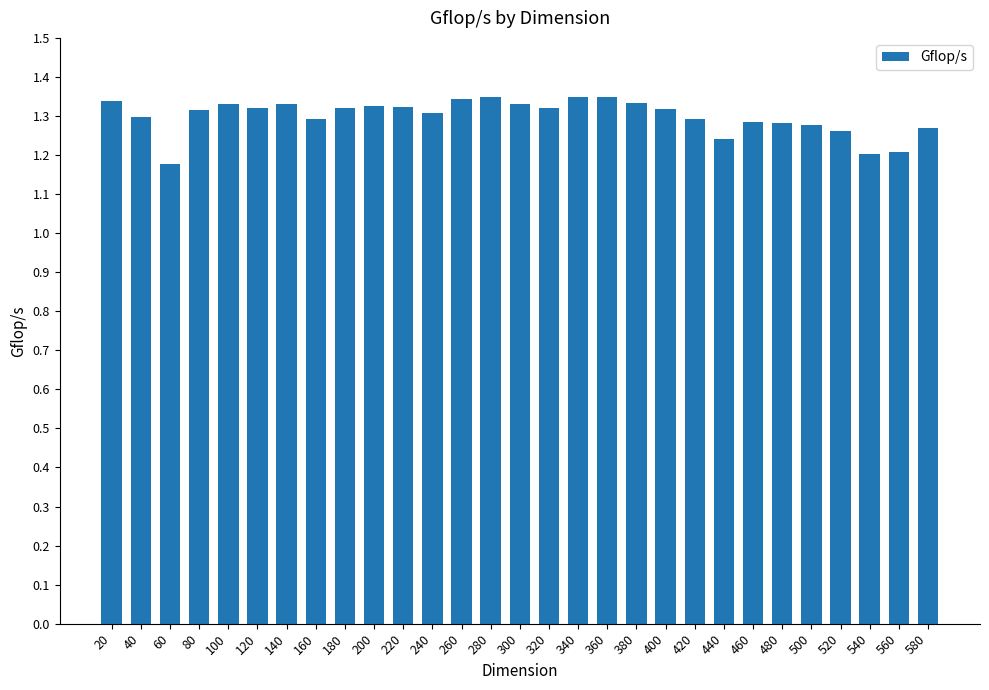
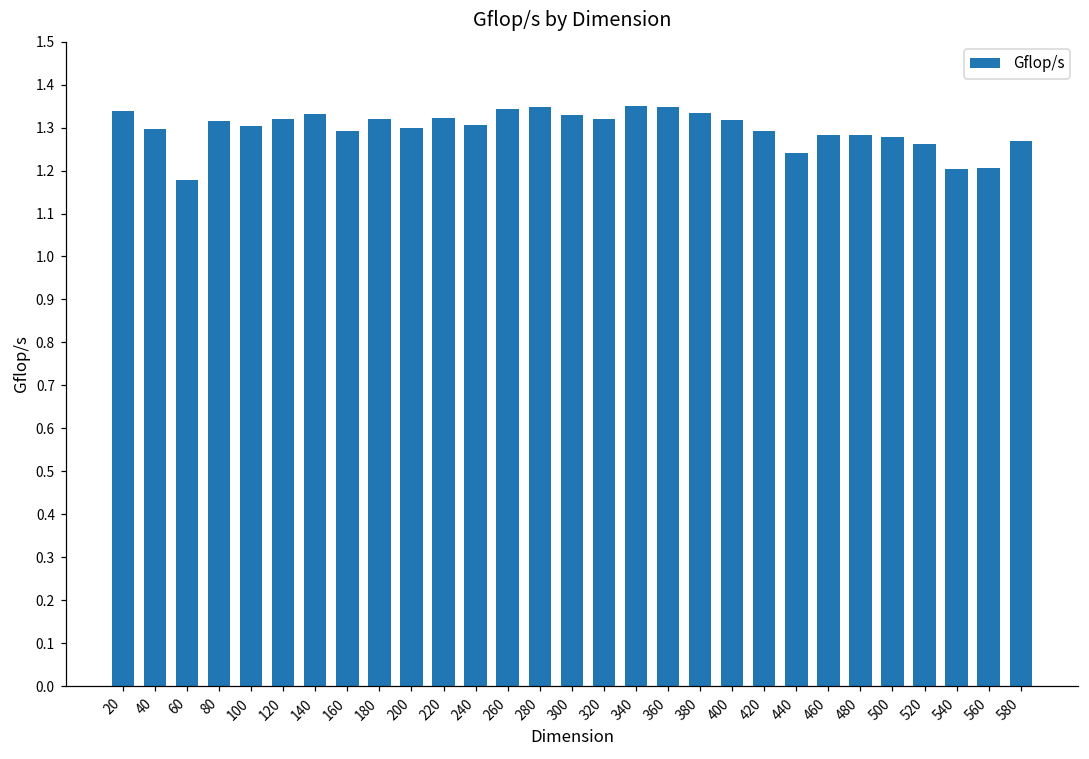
100: 1.33 -> 1.30
200: 1.33 -> 1.30
